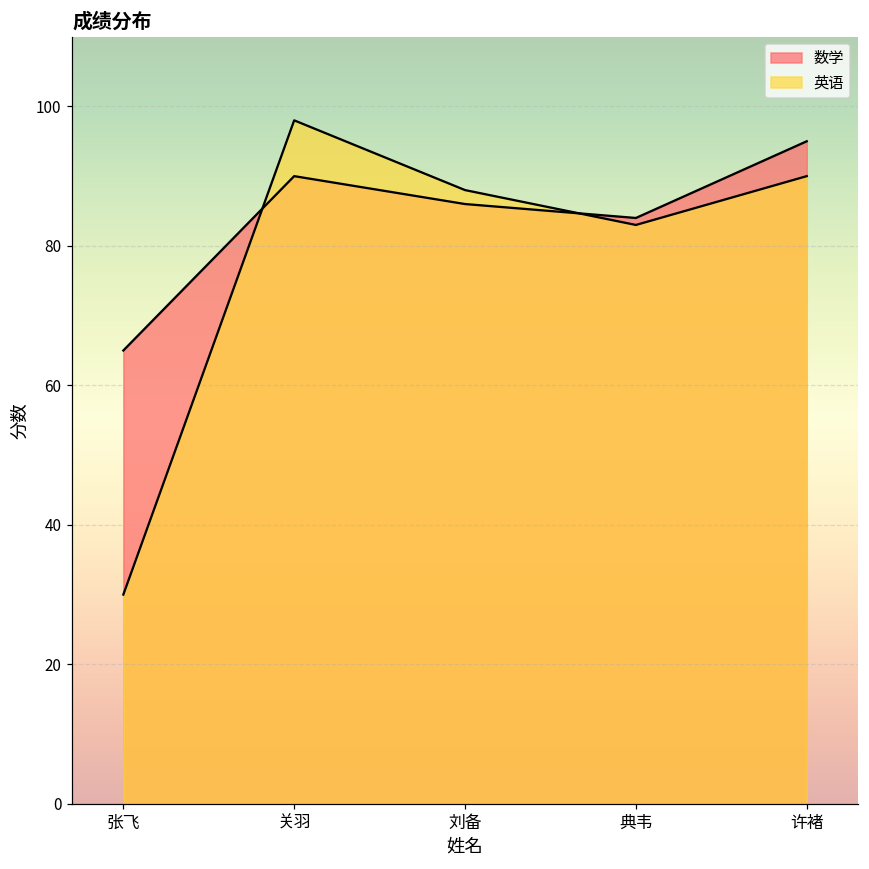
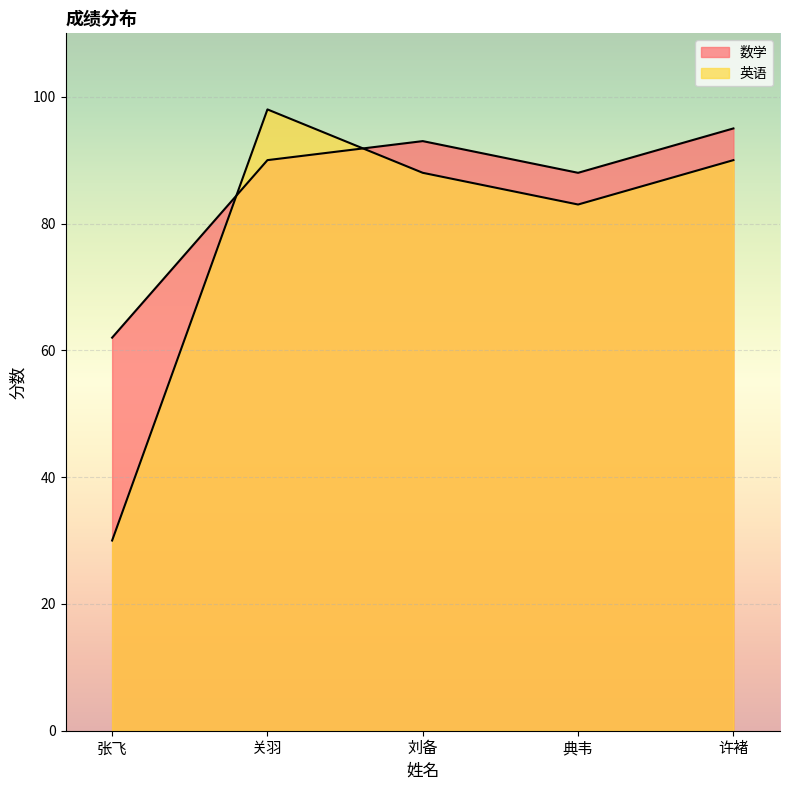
数学, 张飞: 65 -> 62
数学, 刘备: 86 -> 93
数学, 典韦: 84 -> 88
